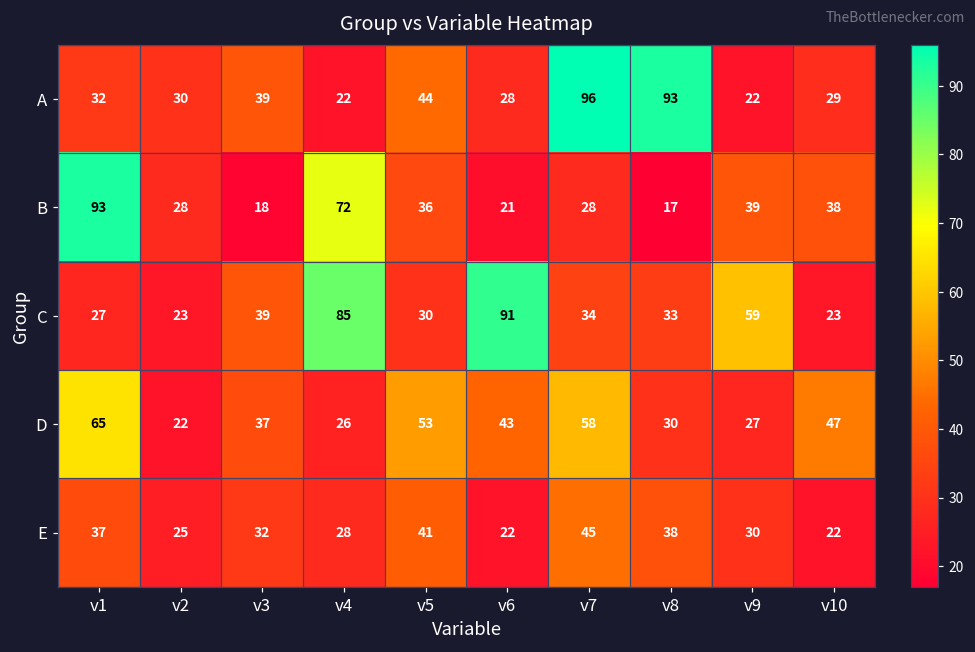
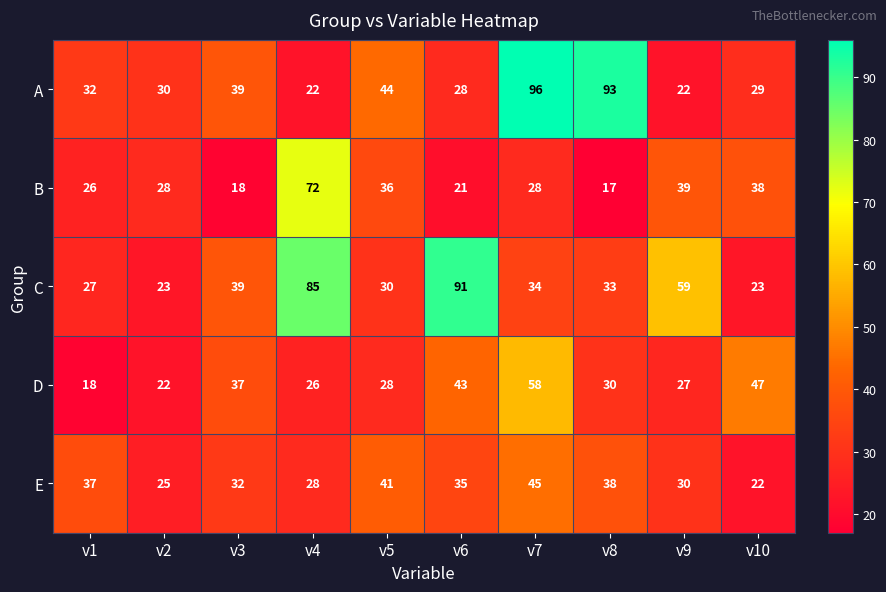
B, v1: 93 -> 26
D, v1: 65 -> 18
D, v5: 53 -> 28
E, v6: 22 -> 35
